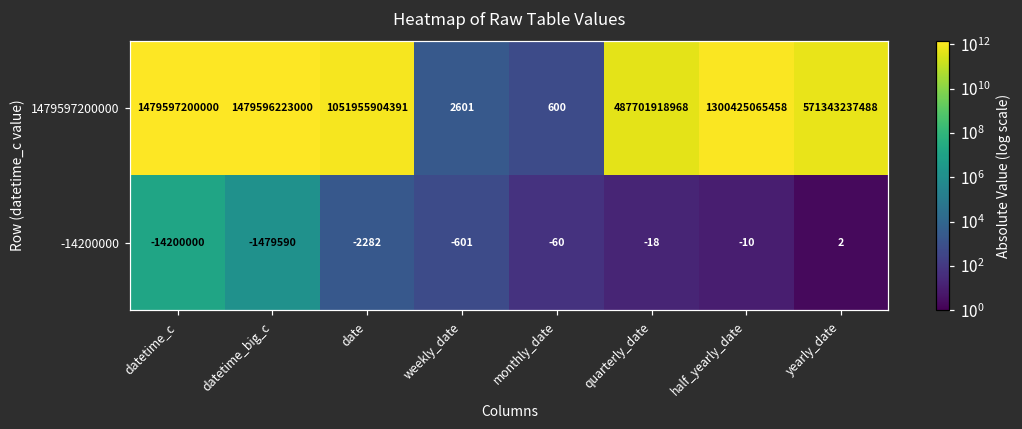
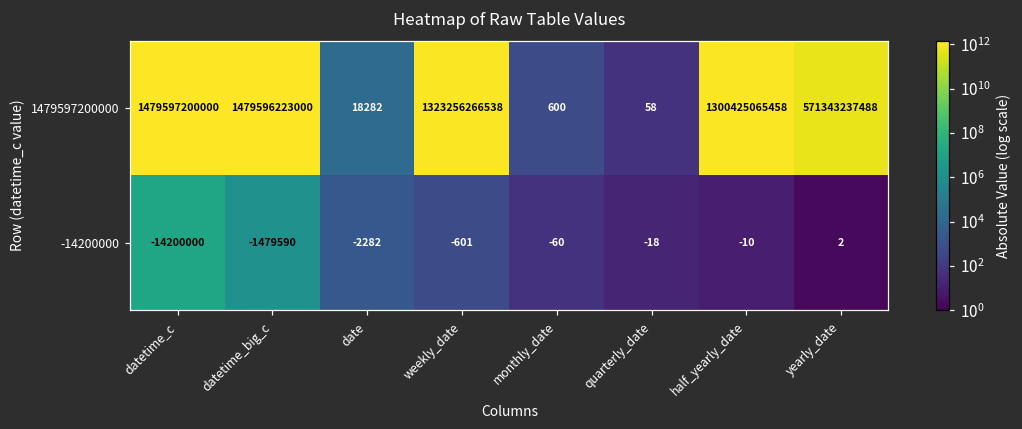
1479597200000, date: 1051955904391 -> 18282
1479597200000, weekly_date: 2601 -> 1323256266538
1479597200000, quarterly_date: 487701918968 -> 58
